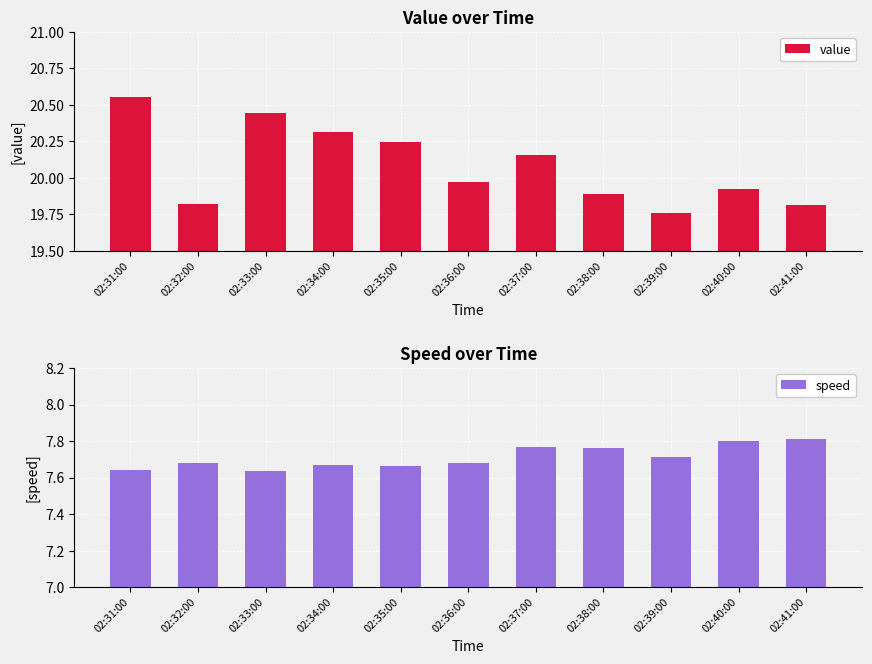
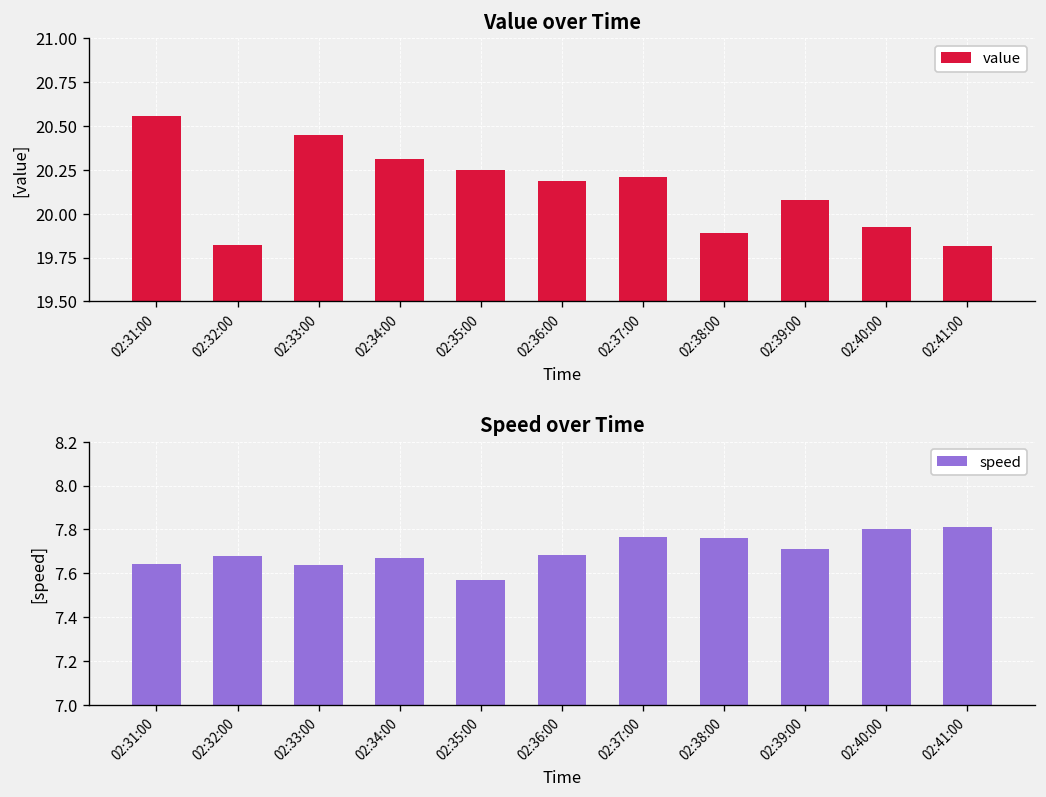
Value over Time, 02:36:00: 19.97 -> 20.19
Value over Time, 02:37:00: 20.15 -> 20.21
Value over Time, 02:39:00: 19.76 -> 20.08
Speed over Time, 02:35:00: 7.66 -> 7.57
